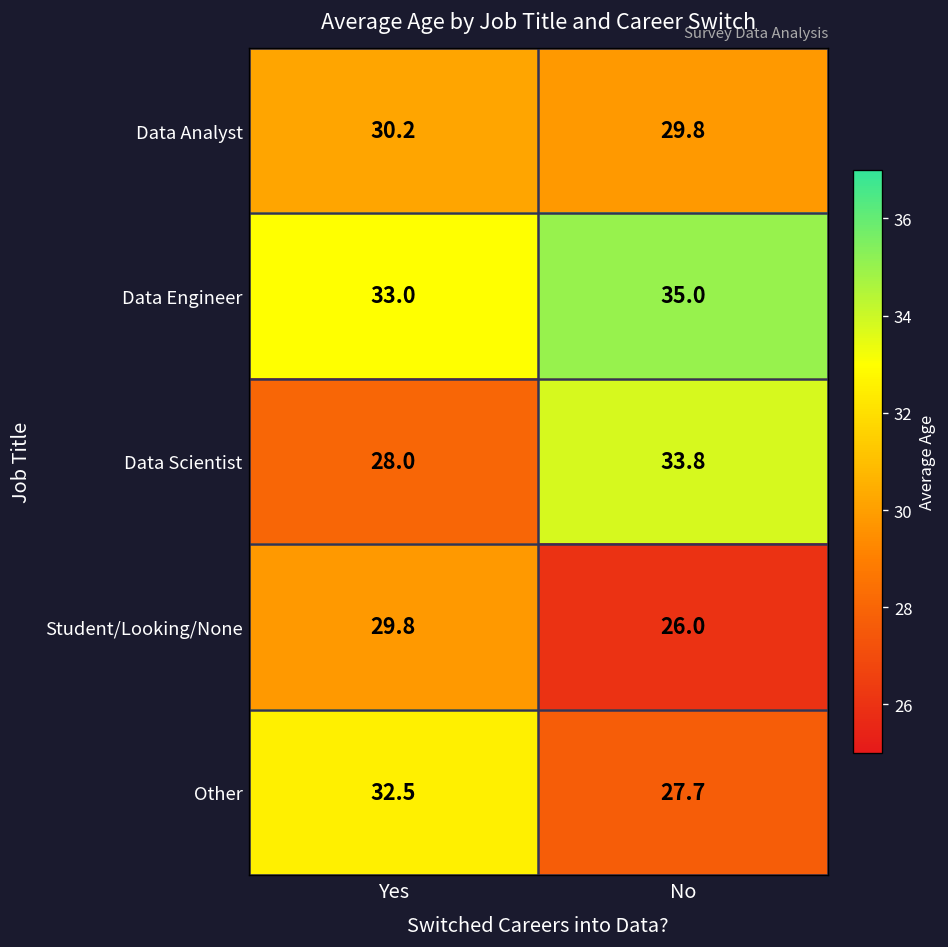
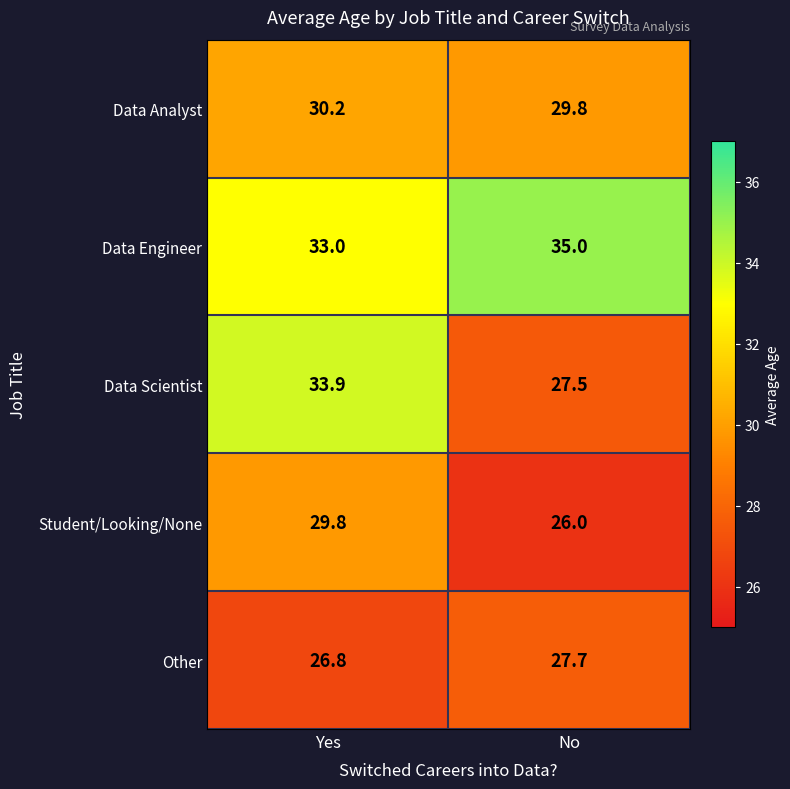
Data Scientist, Yes: 28.0 -> 33.9
Data Scientist, No: 33.8 -> 27.5
Other, Yes: 32.5 -> 26.8
